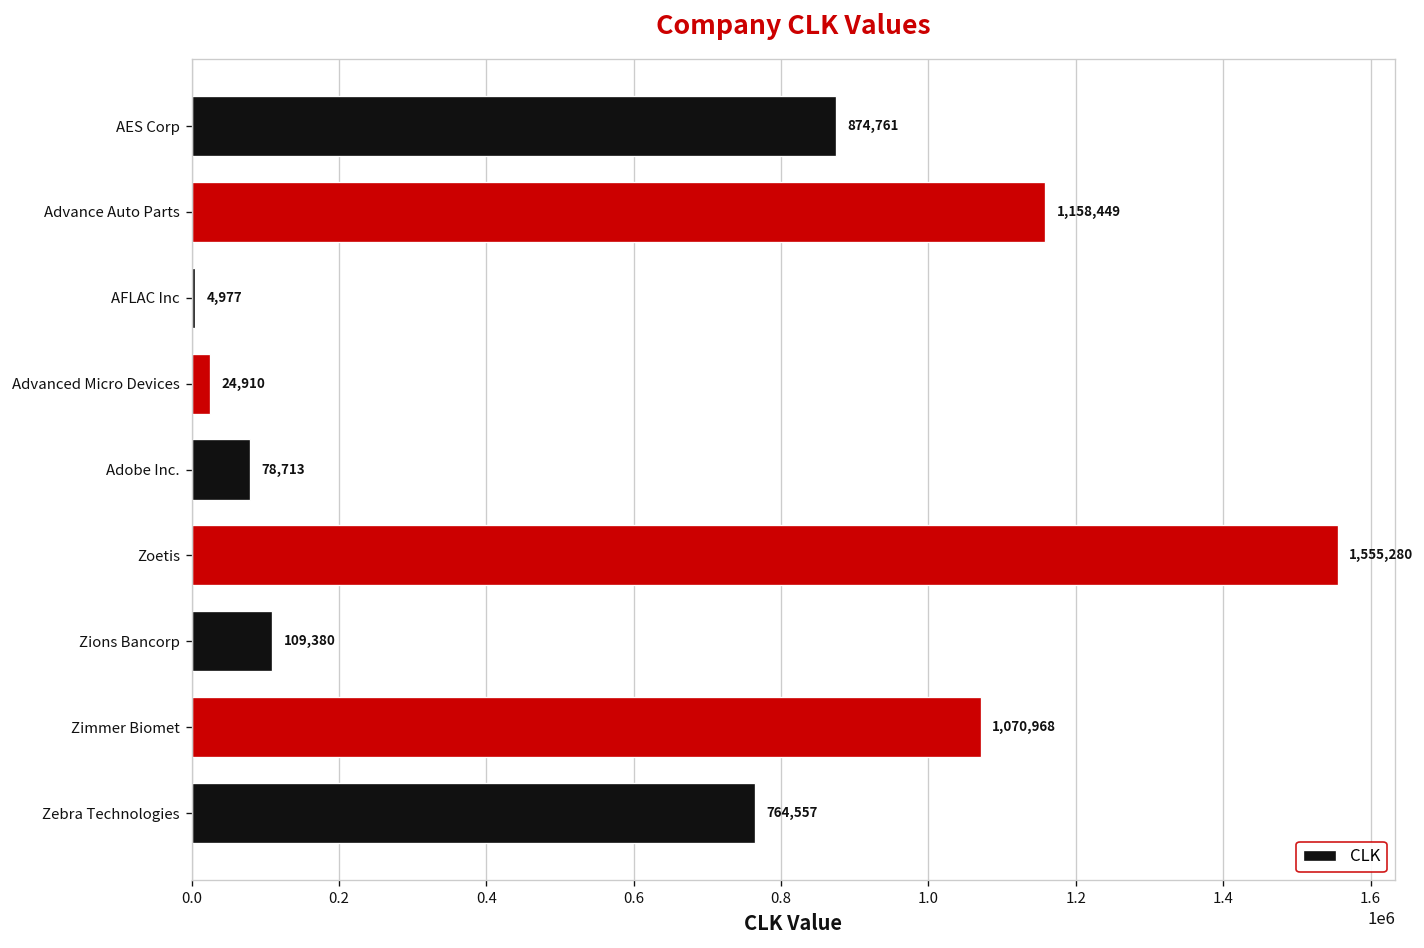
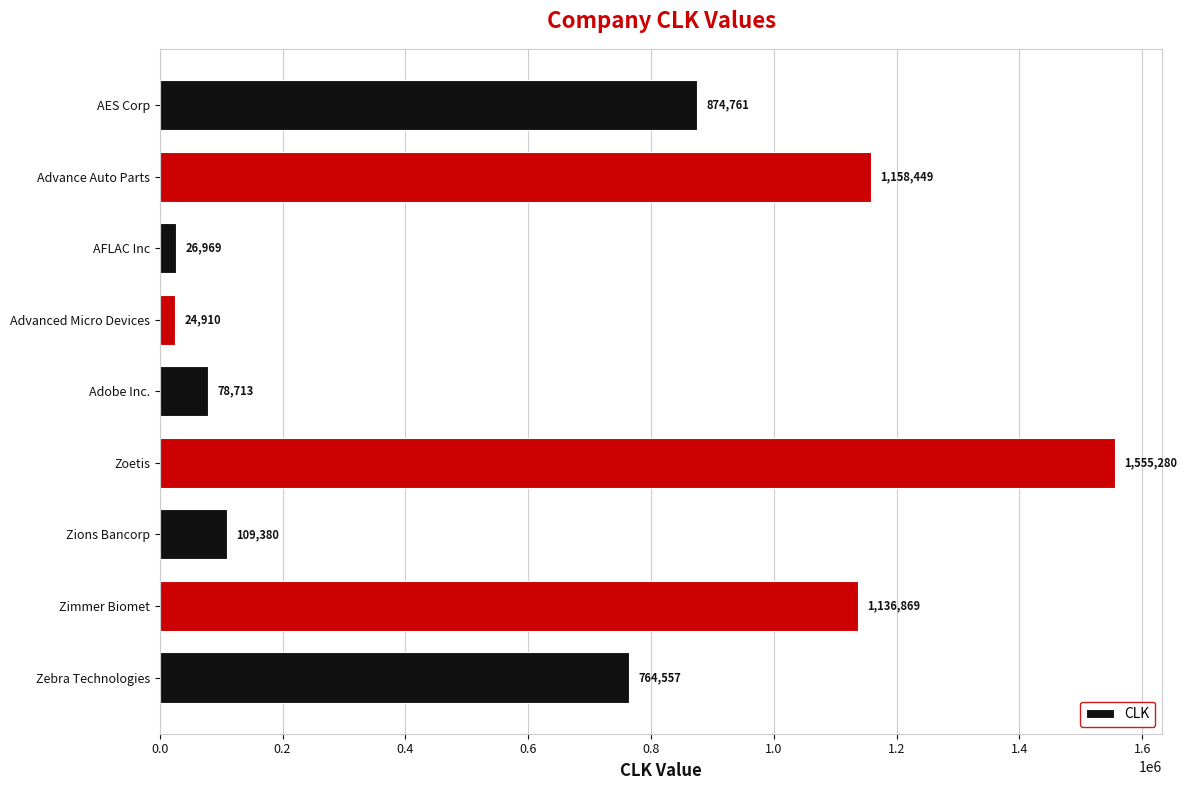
AFLAC Inc: 4,977 -> 26,969
Zimmer Biomet: 1,070,968 -> 1,136,869
